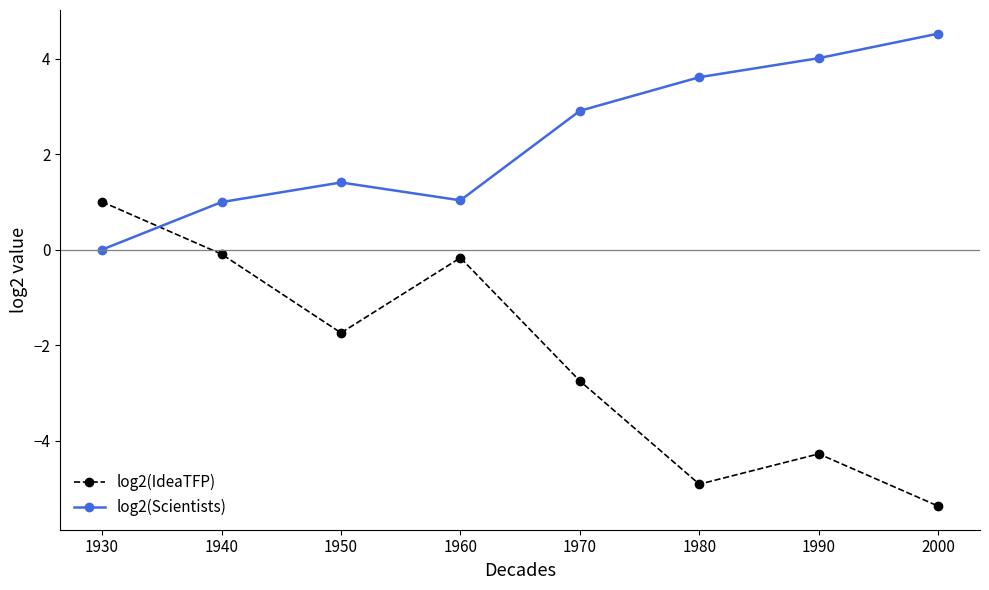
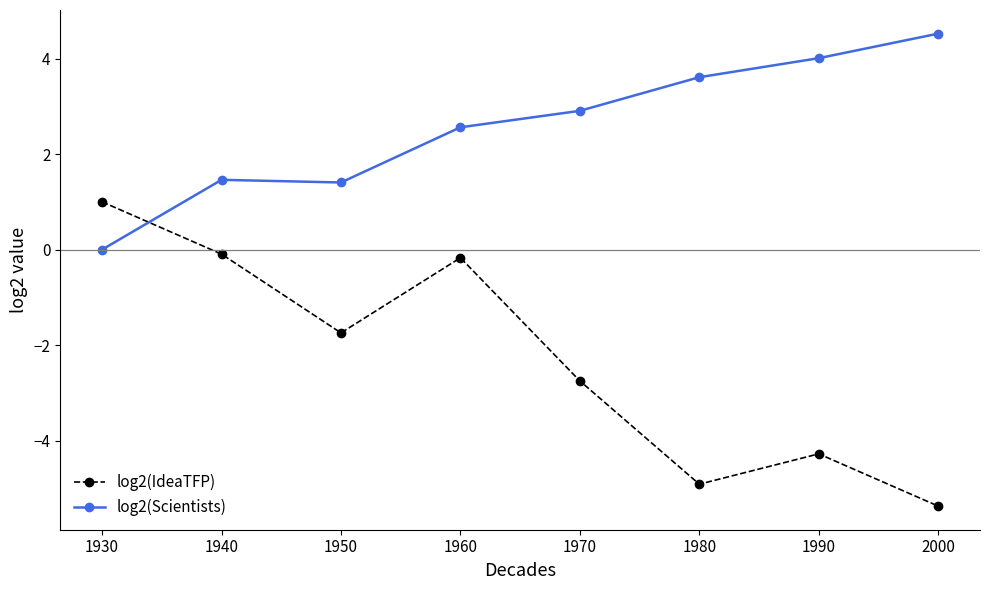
log2(Scientists), 1940: 1.0 -> 1.5
log2(Scientists), 1960: 1.0 -> 2.6
